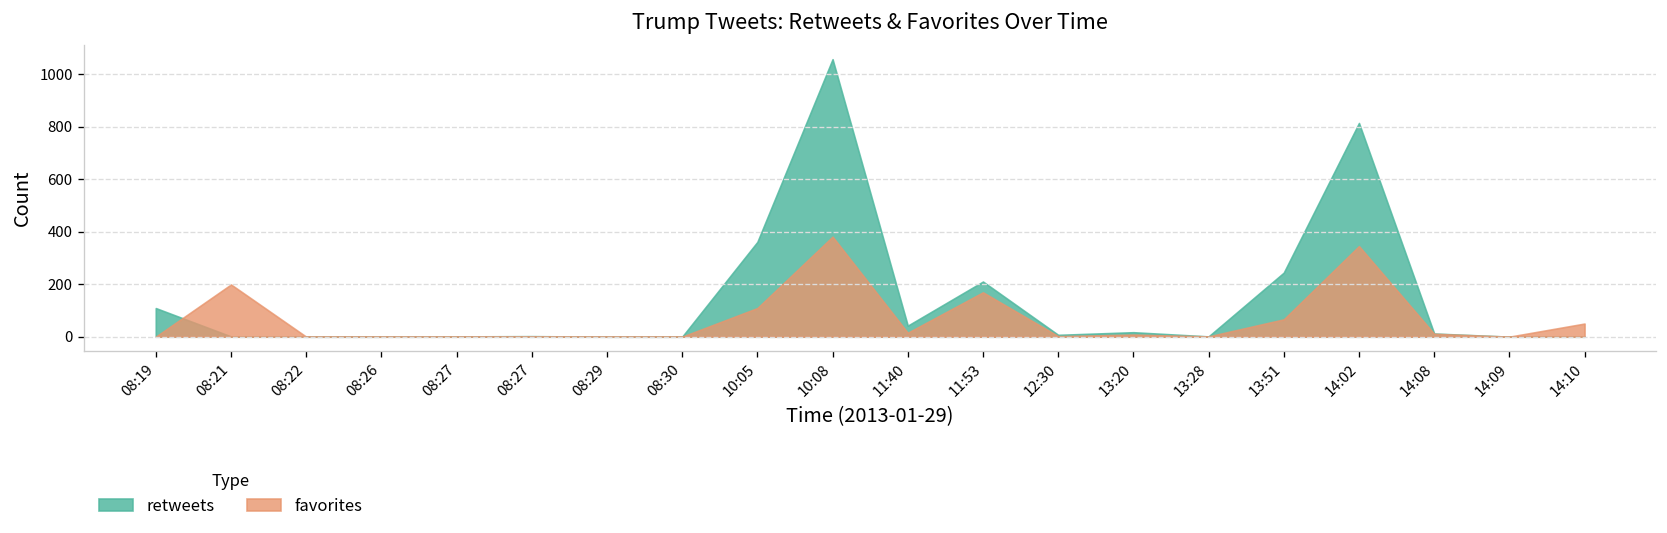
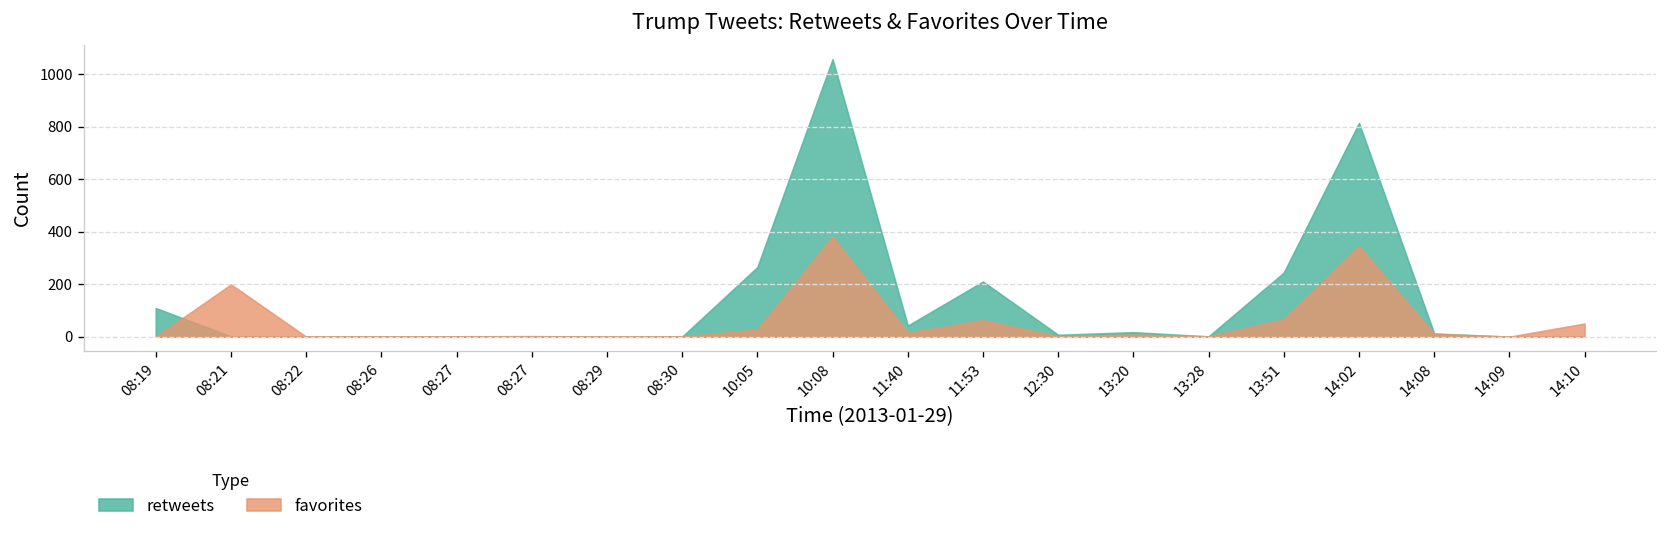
retweets, 10:05: 360 -> 270
favorites, 10:05: 110 -> 30
favorites, 11:53: 170 -> 60
